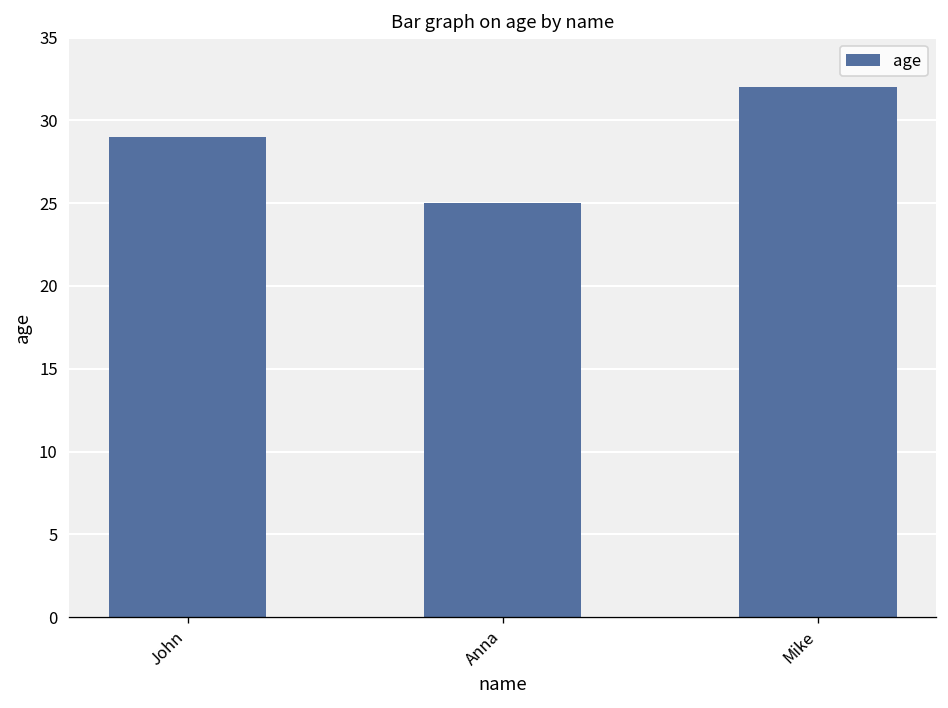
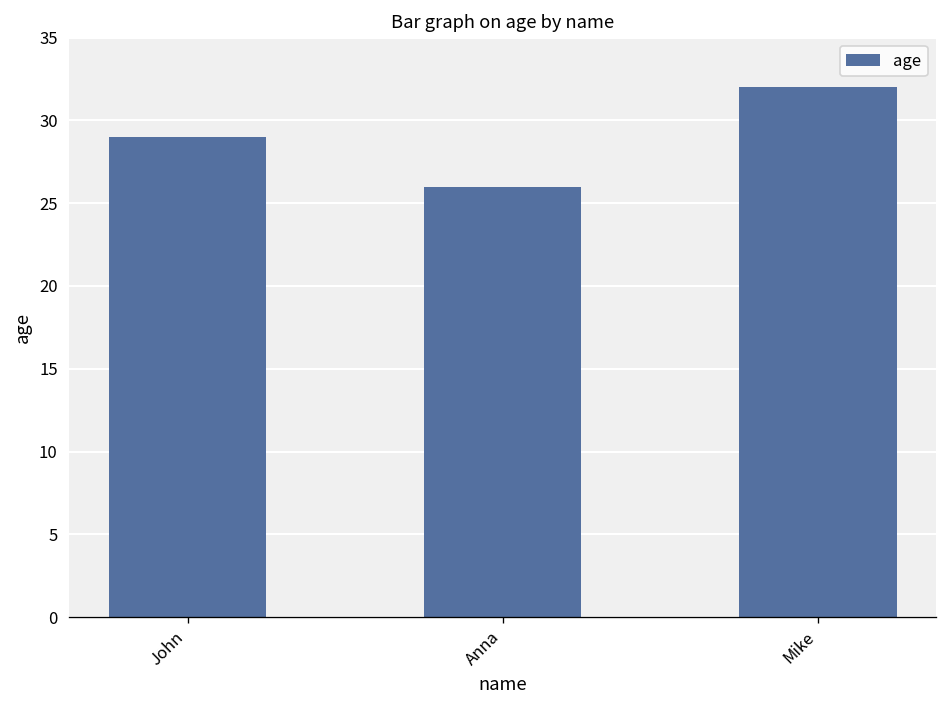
Anna: 25 -> 26
